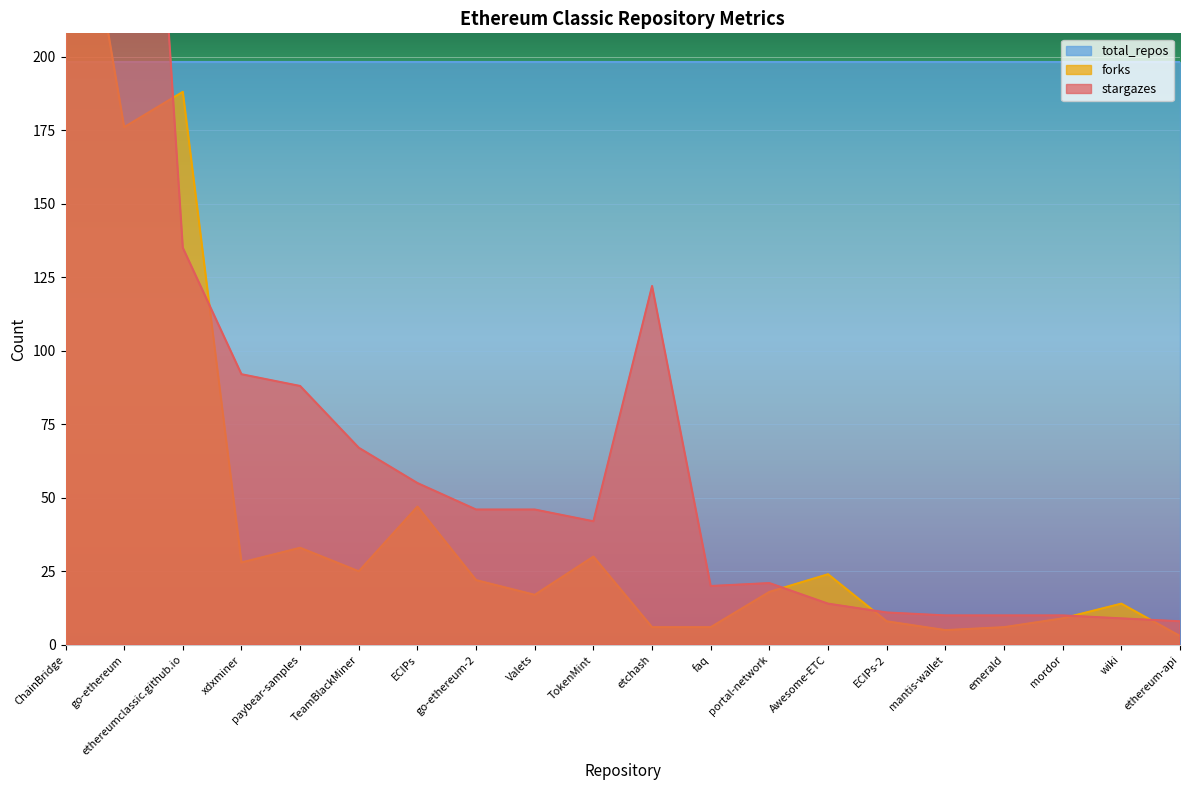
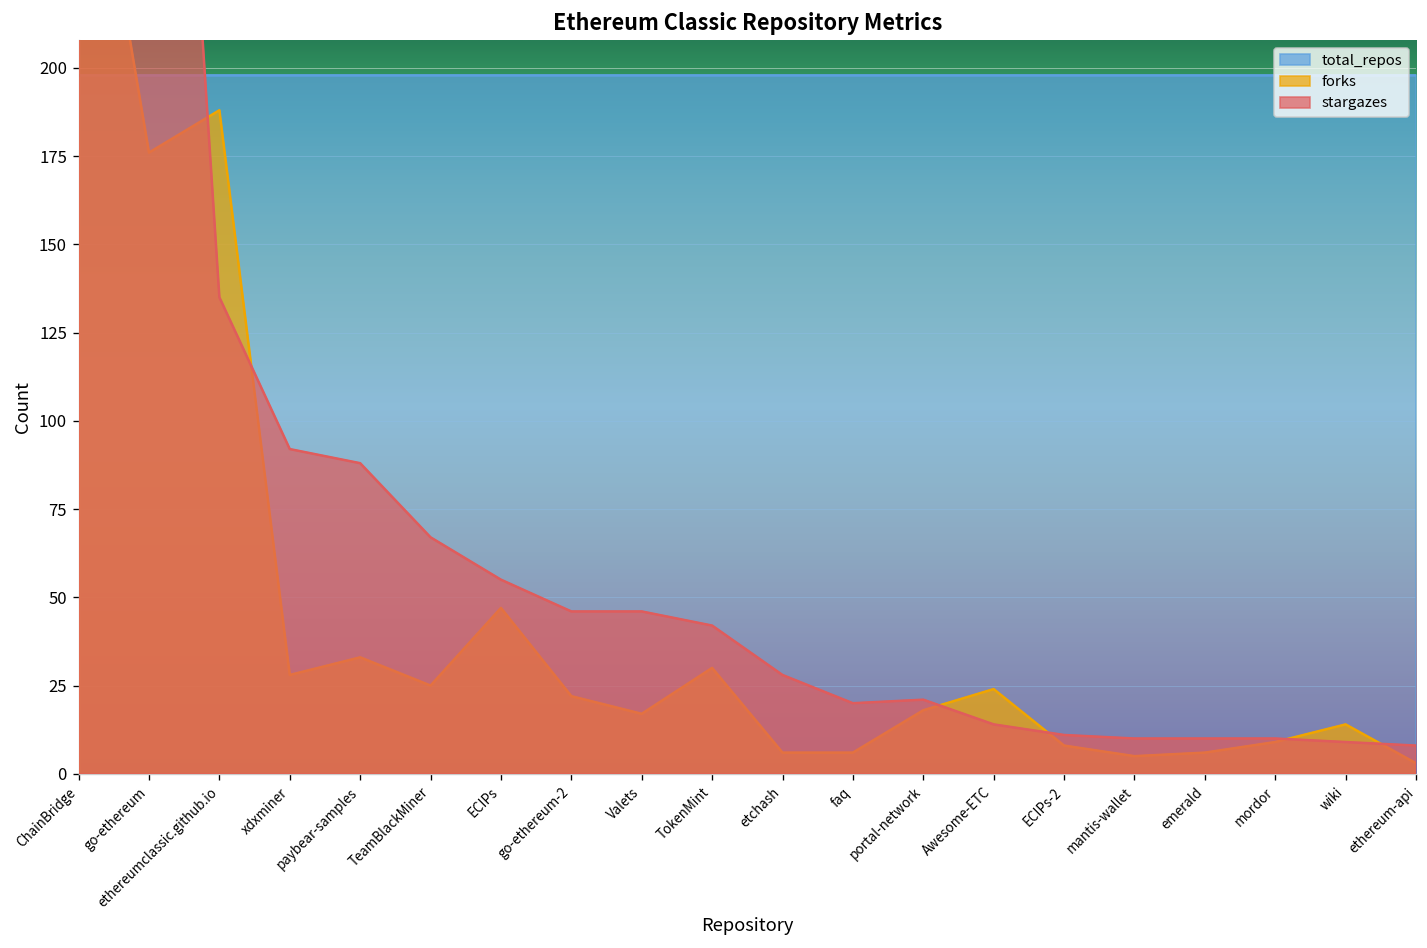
stargazes, etchash: 122 -> 28
